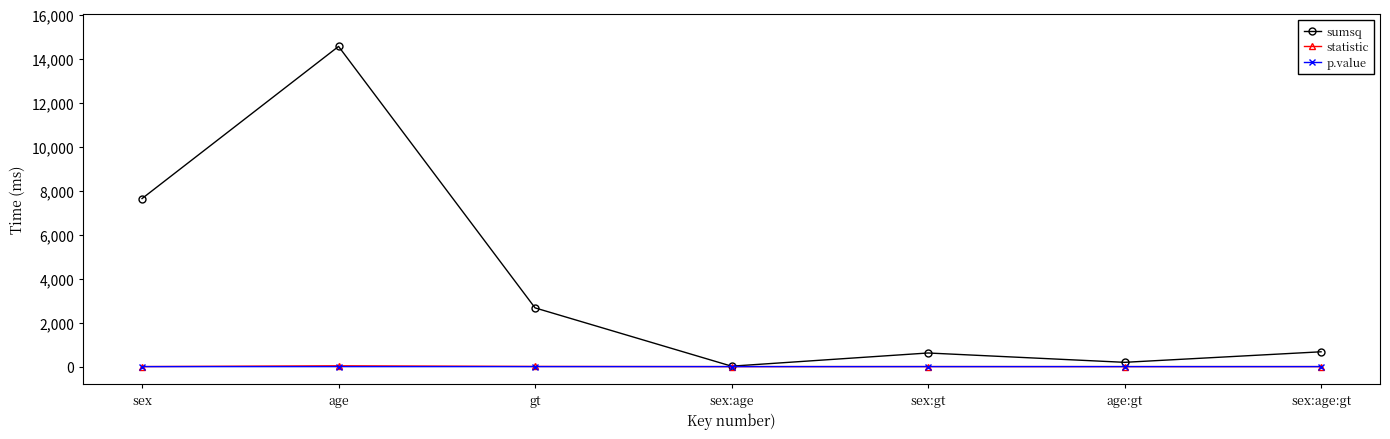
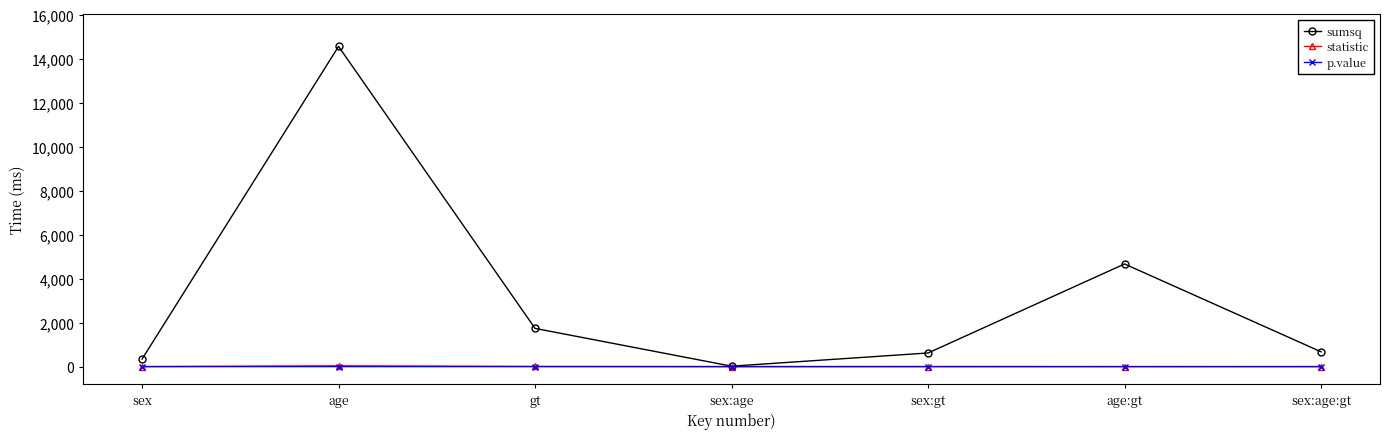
sumsq, sex: 7,600 -> 300
sumsq, gt: 2,700 -> 1,700
sumsq, age:gt: 200 -> 4,700
